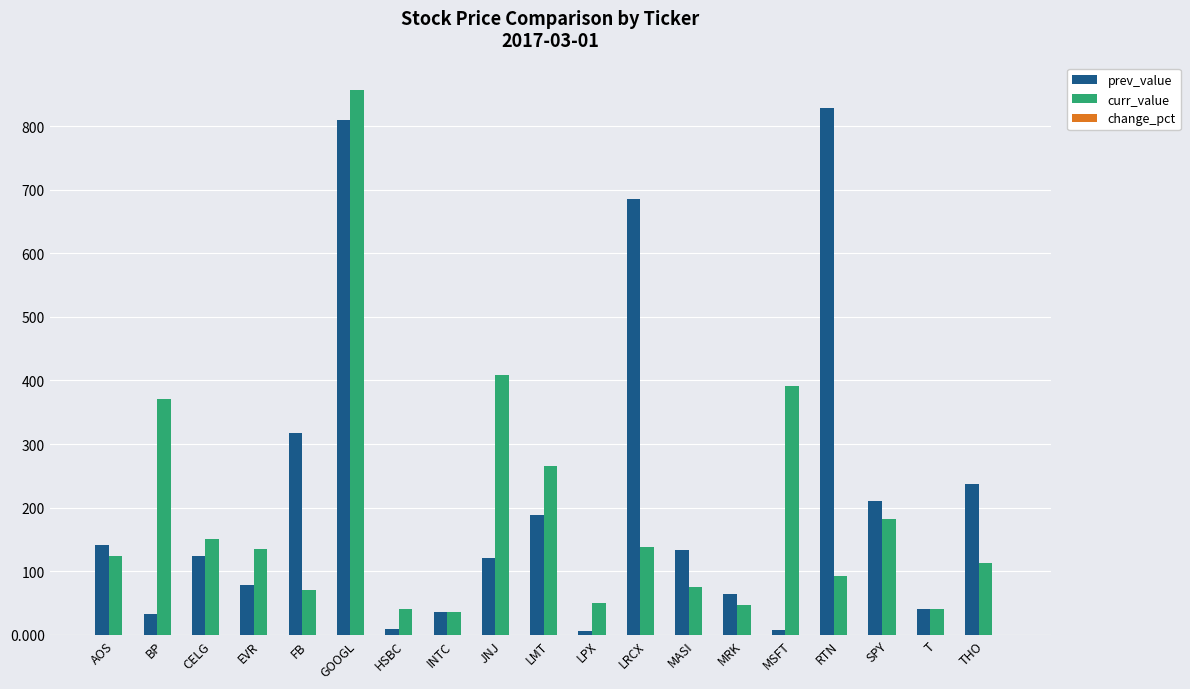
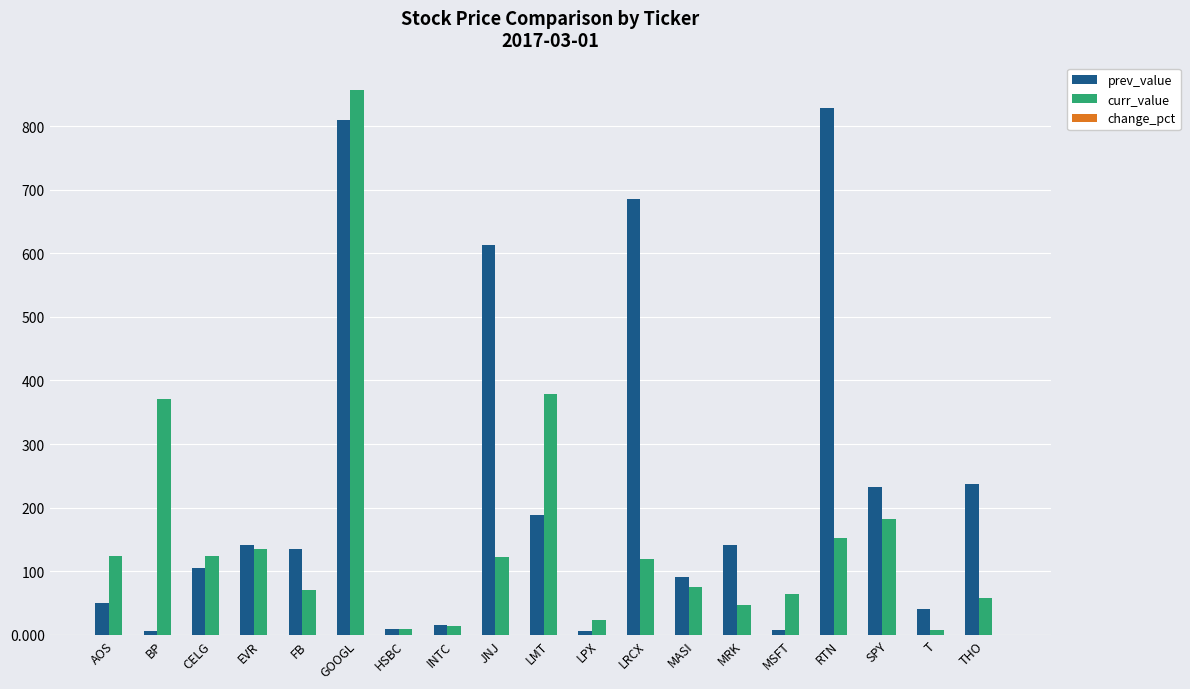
prev_value, AOS: 140 -> 50
prev_value, BP: 30 -> 10
prev_value, CELG: 120 -> 100
curr_value, CELG: 150 -> 120
prev_value, EVR: 80 -> 140
prev_value, FB: 320 -> 140
curr_value, HSBC: 40 -> 10
prev_value, INTC: 40 -> 20
curr_value, INTC: 40 -> 10
prev_value, JNJ: 120 -> 610
curr_value, JNJ: 410 -> 120
curr_value, LMT: 270 -> 380
curr_value, LPX: 50 -> 20
curr_value, LRCX: 140 -> 120
prev_value, MASI: 130 -> 90
prev_value, MRK: 60 -> 140
curr_value, MSFT: 390 -> 60
curr_value, RTN: 90 -> 150
prev_value, SPY: 210 -> 230
curr_value, T: 40 -> 10
curr_value, THO: 110 -> 60
